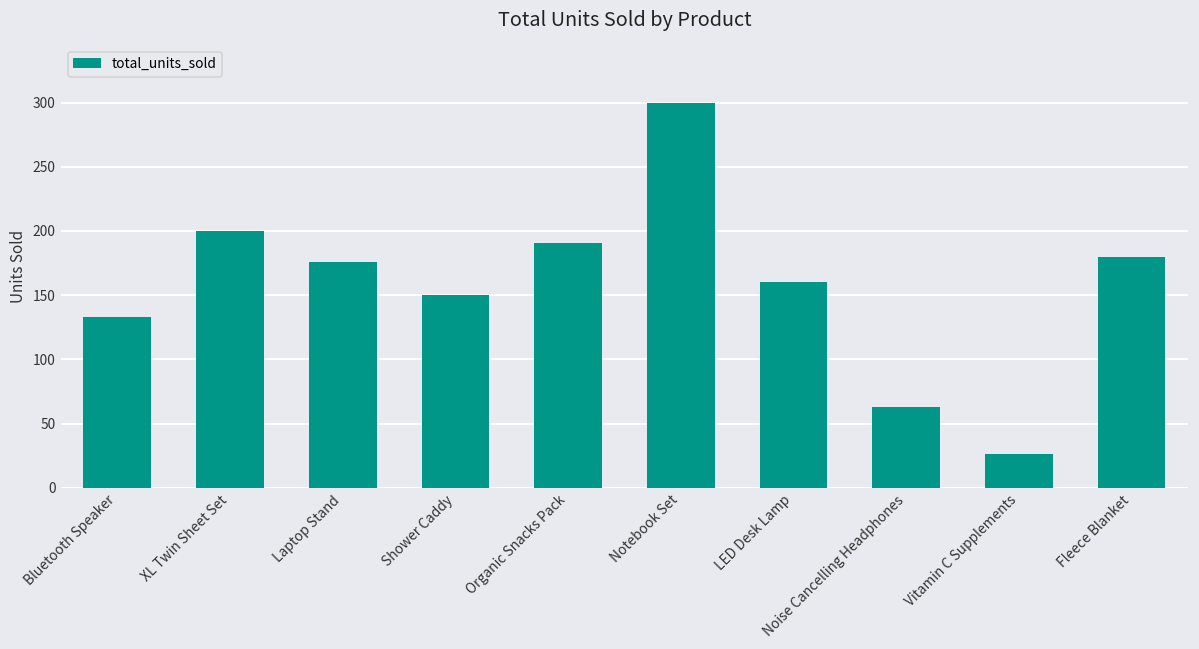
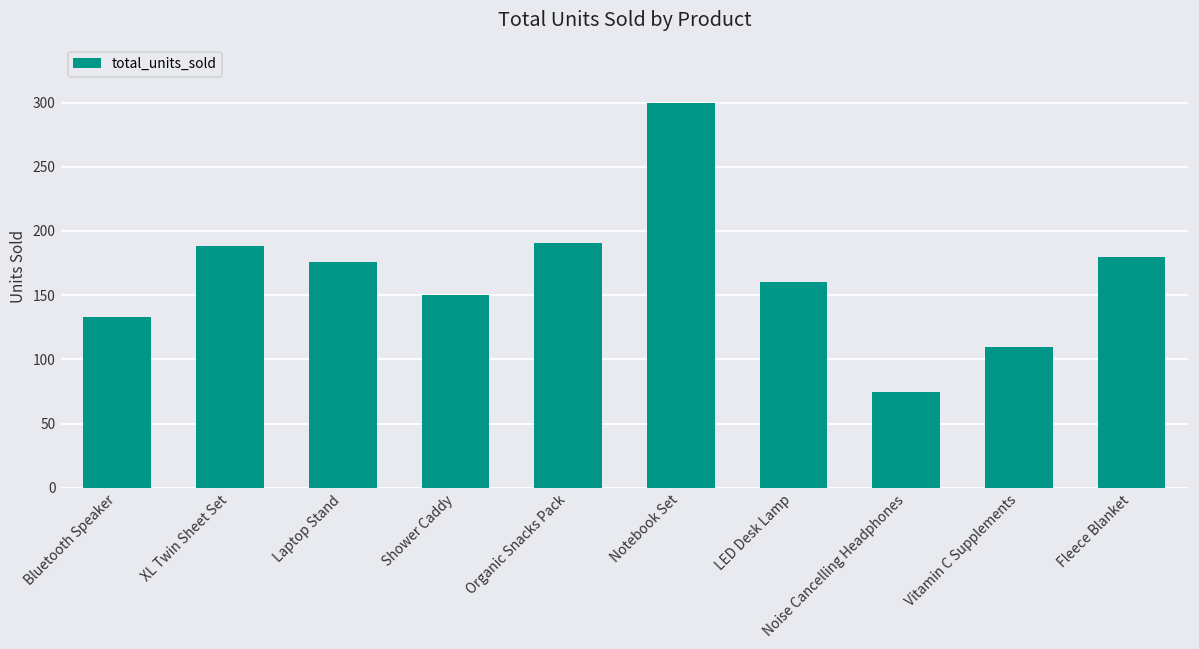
XL Twin Sheet Set: 200 -> 188
Noise Cancelling Headphones: 63 -> 75
Vitamin C Supplements: 26 -> 110
